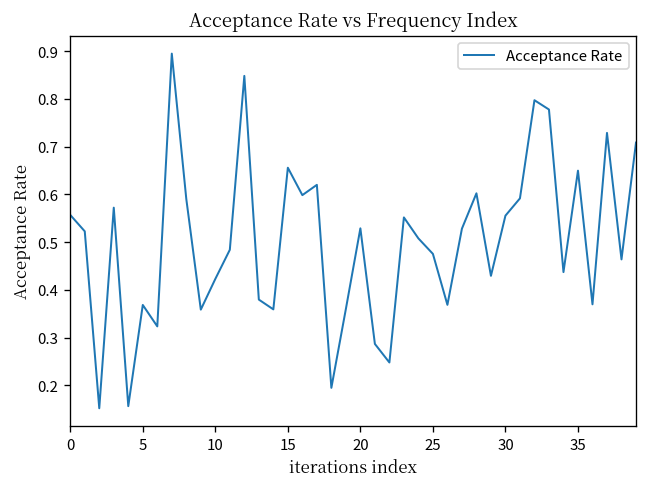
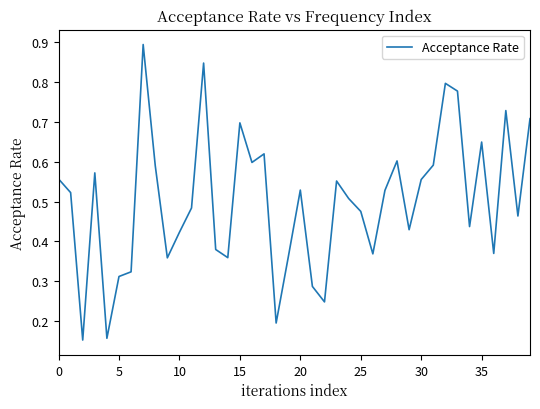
5: 0.37 -> 0.31
15: 0.66 -> 0.70
